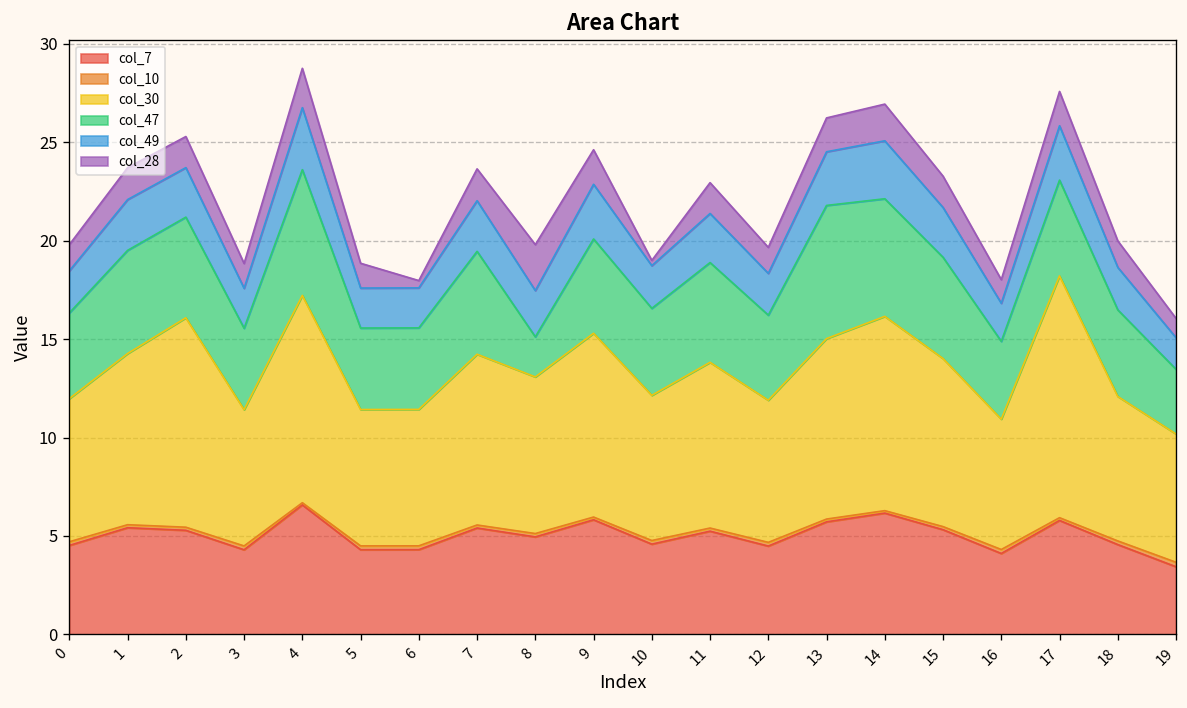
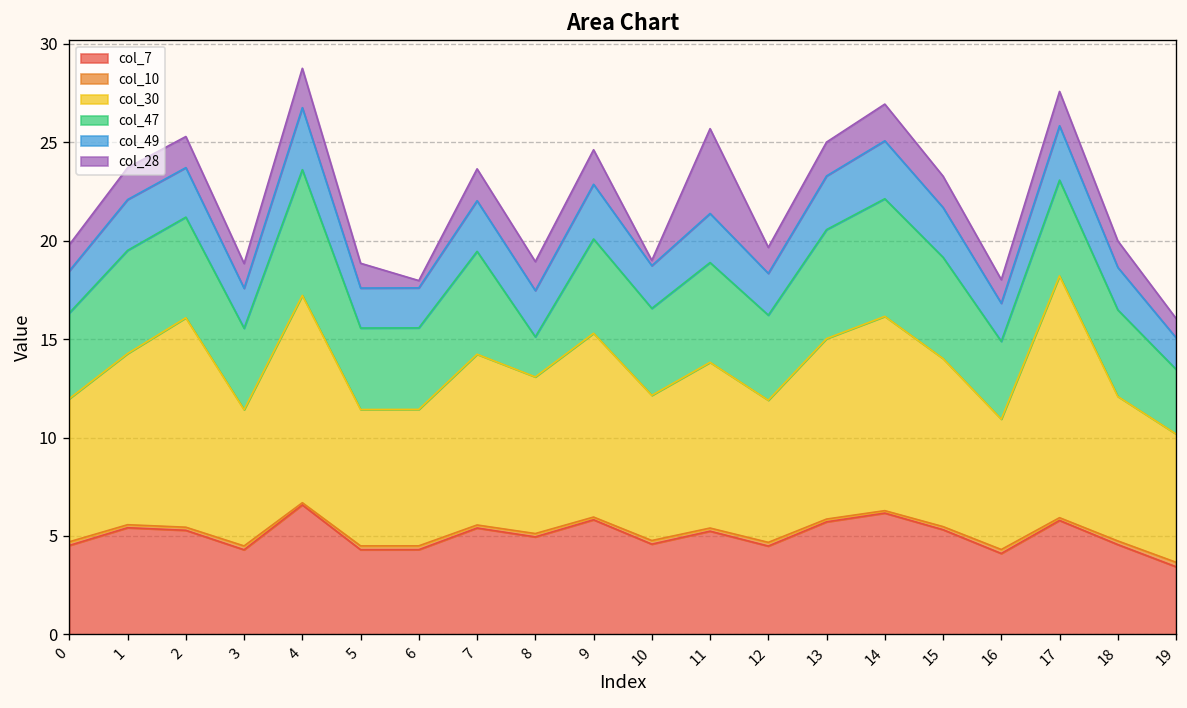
col_28, 8: 2.3 -> 1.5
col_28, 11: 1.6 -> 4.3
col_47, 13: 6.8 -> 5.5
